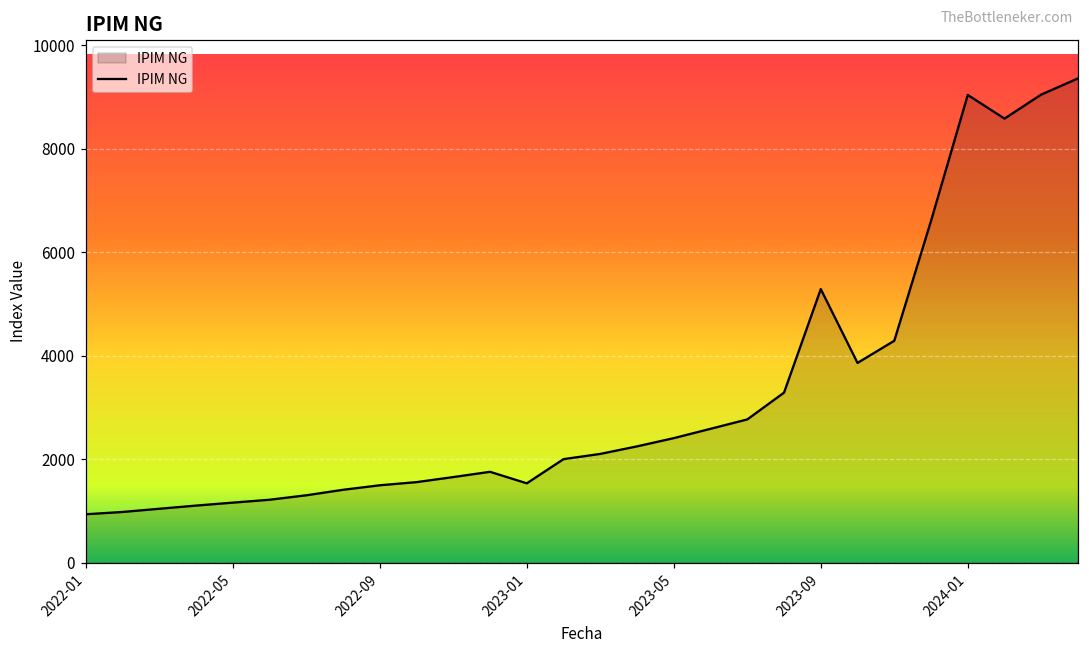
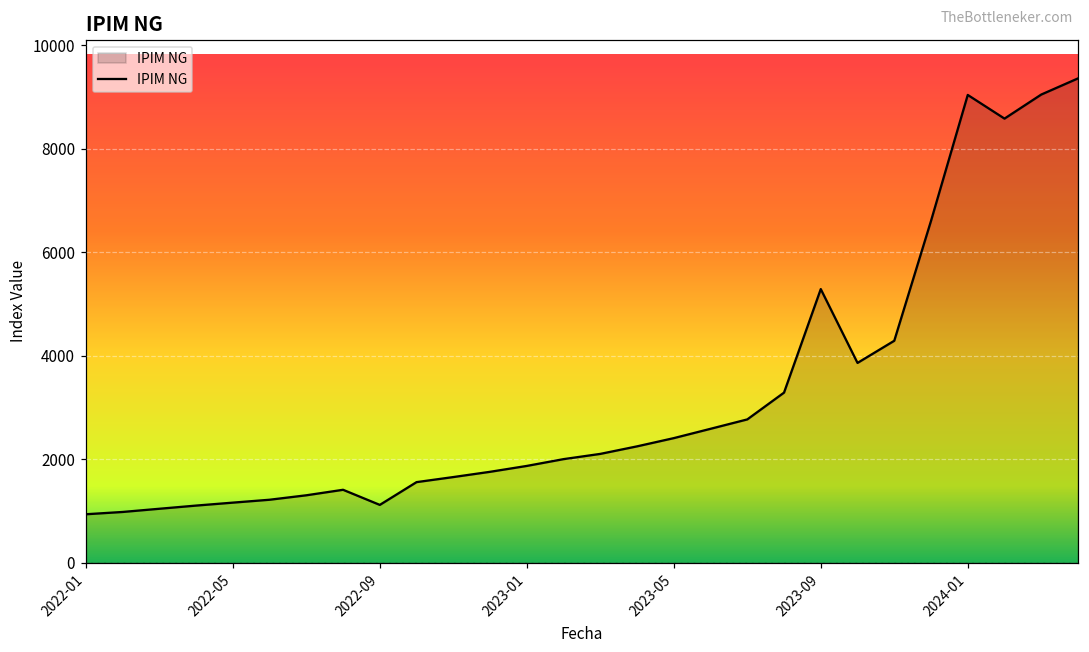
2022-09: 1500 -> 1100
2023-01: 1500 -> 1900
